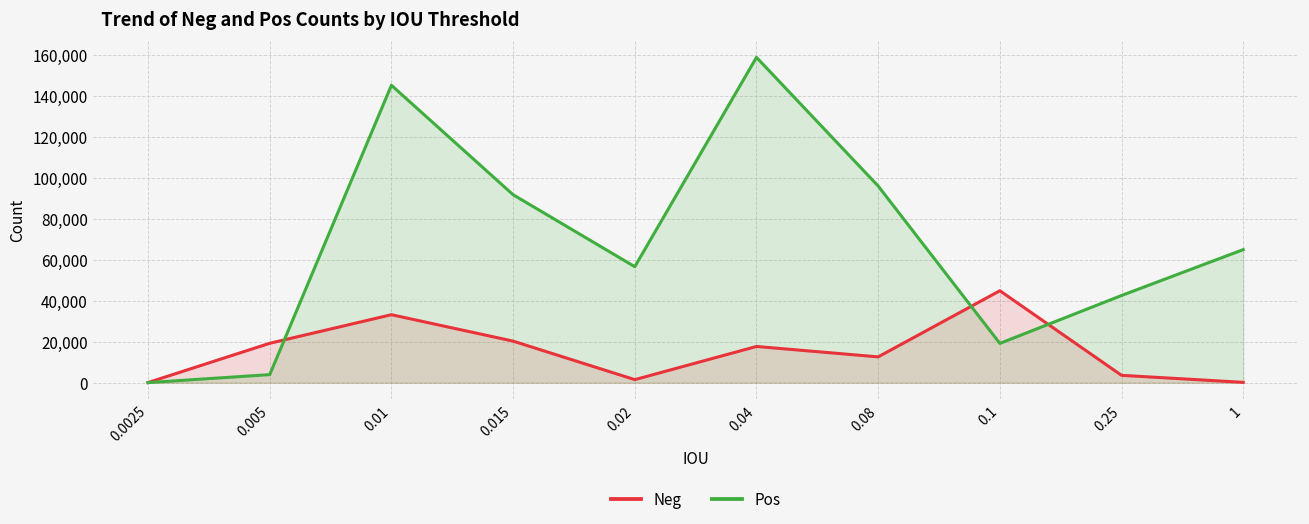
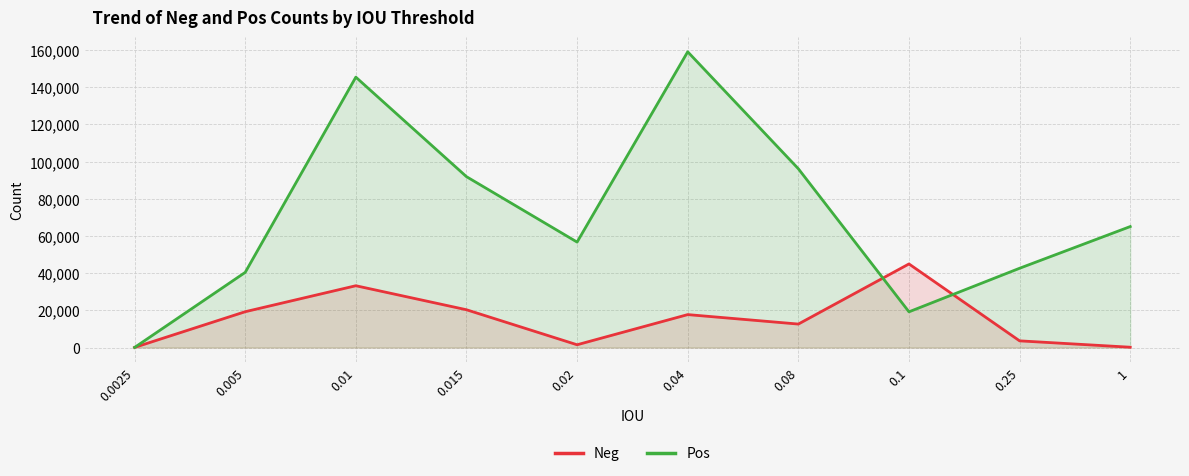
Pos, 0.005: 4,000 -> 40,000
